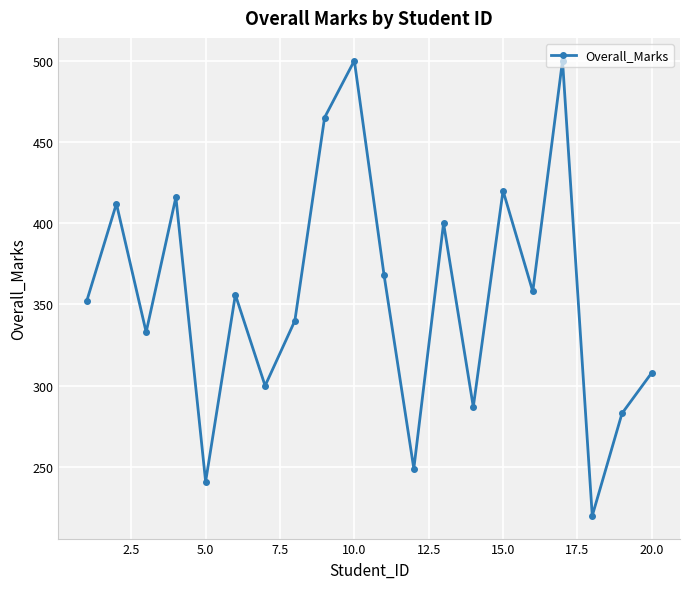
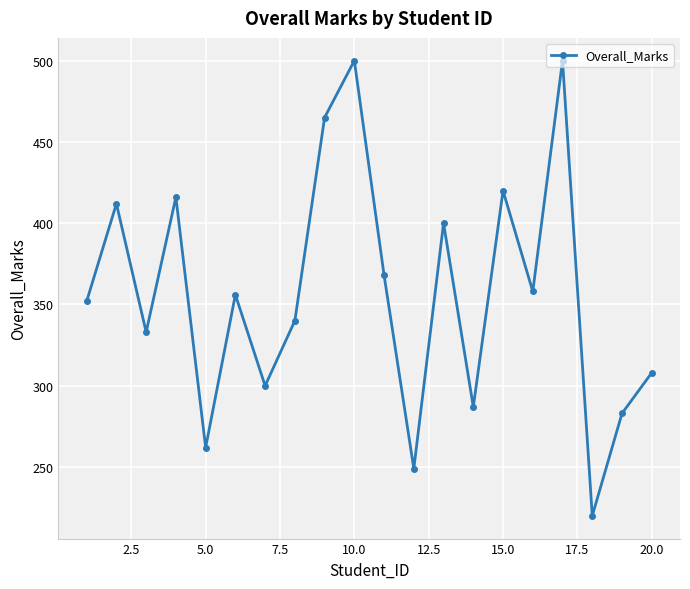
5.0: 241 -> 262
